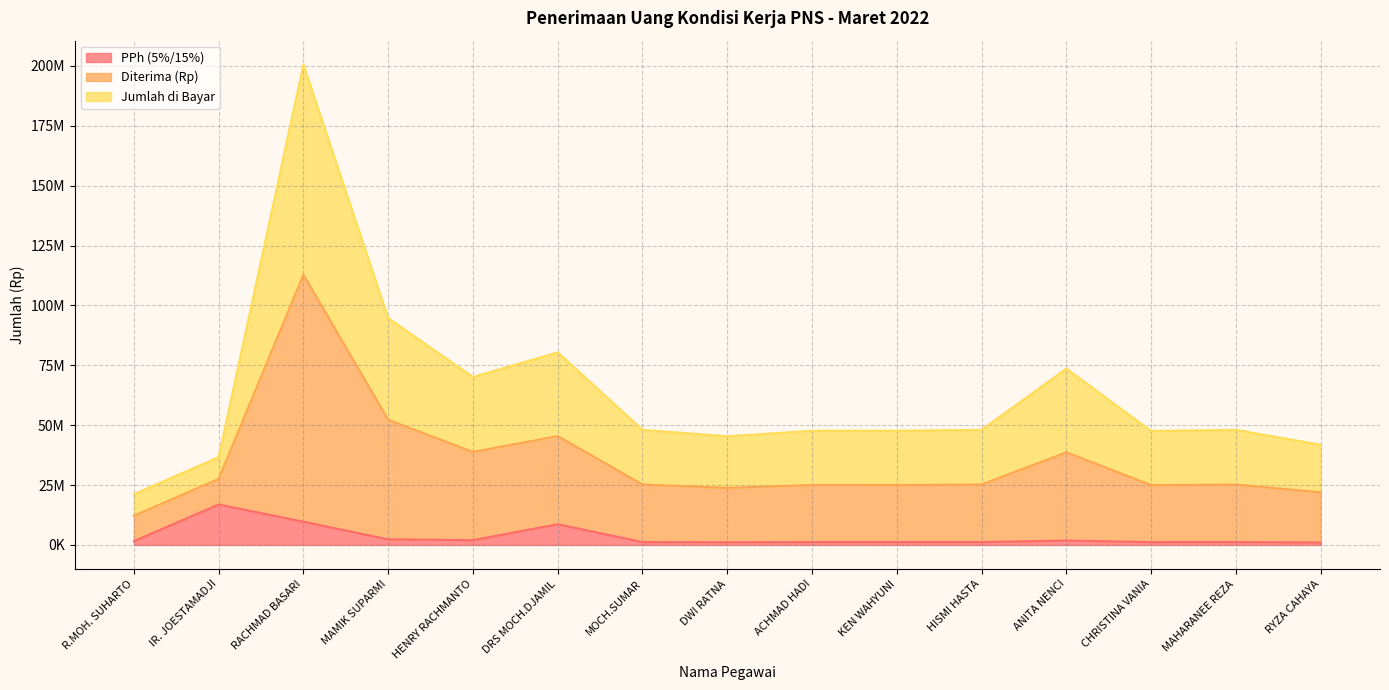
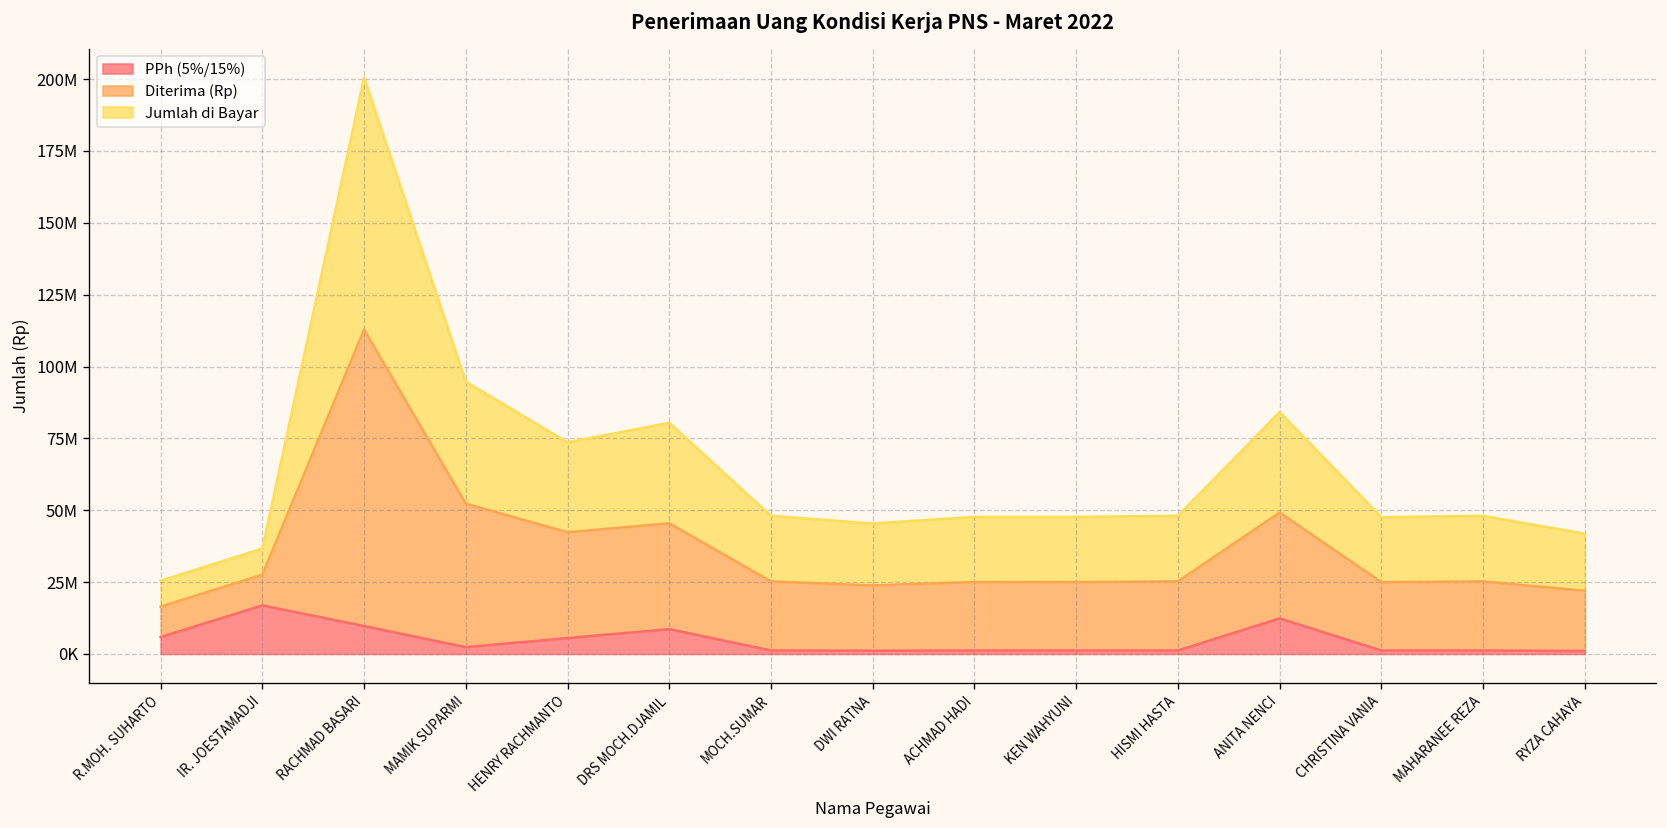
PPh (5%/15%), R.MOH. SUHARTO: 2000000 -> 6000000
PPh (5%/15%), HENRY RACHMANTO: 2000000 -> 6000000
PPh (5%/15%), ANITA NENCI: 2000000 -> 12000000
